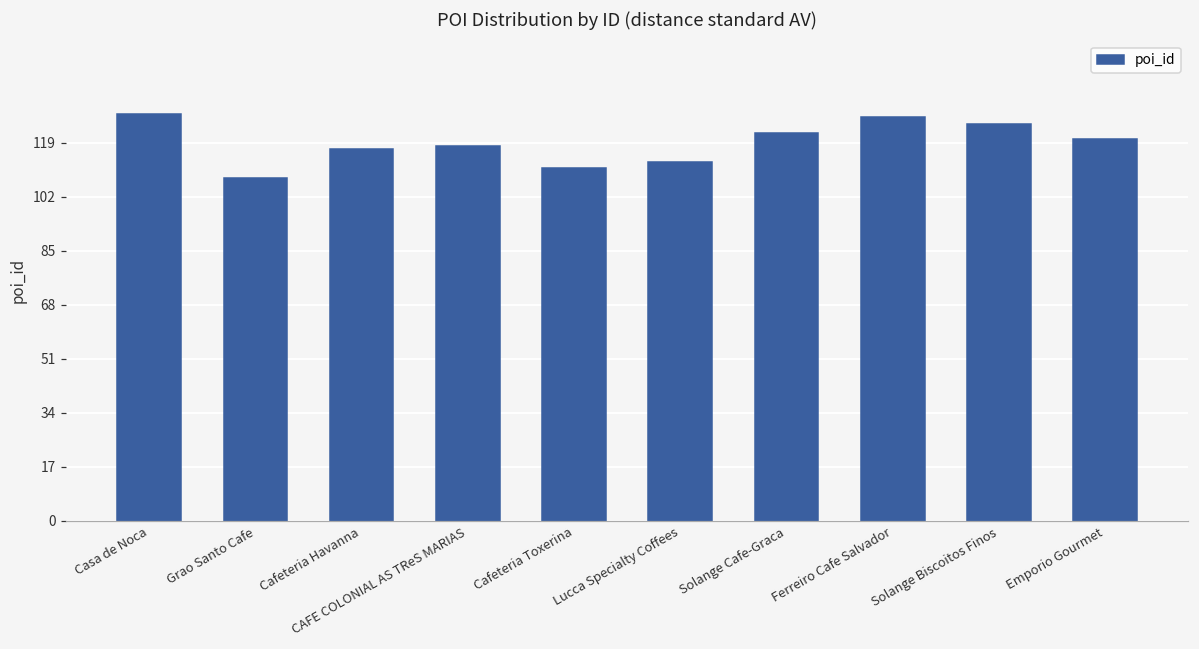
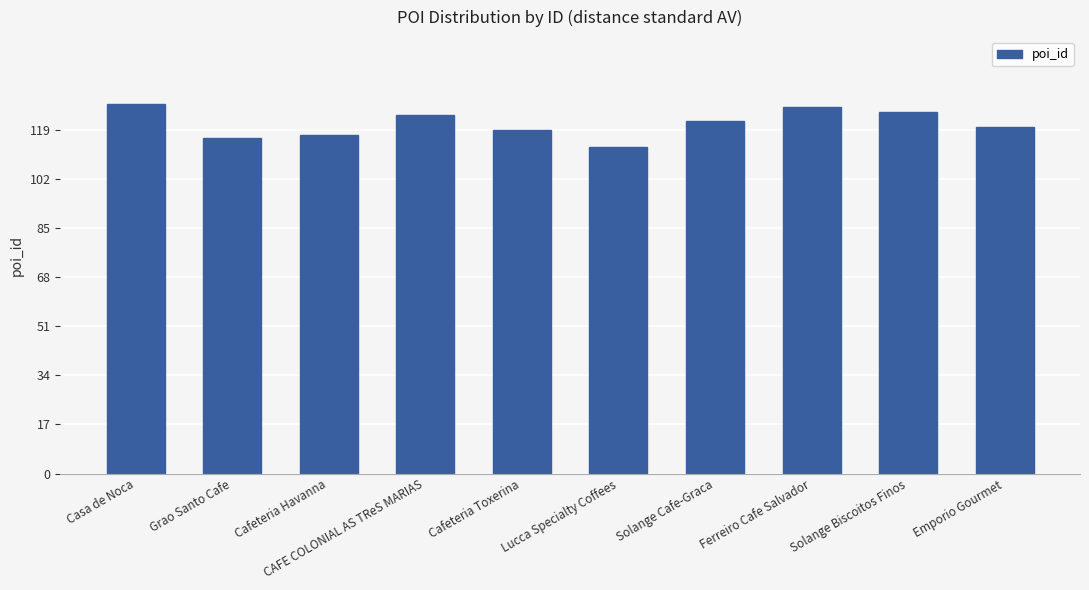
Grao Santo Cafe: 108 -> 116
CAFE COLONIAL AS TReS MARIAS: 118 -> 124
Cafeteria Toxerina: 111 -> 119
